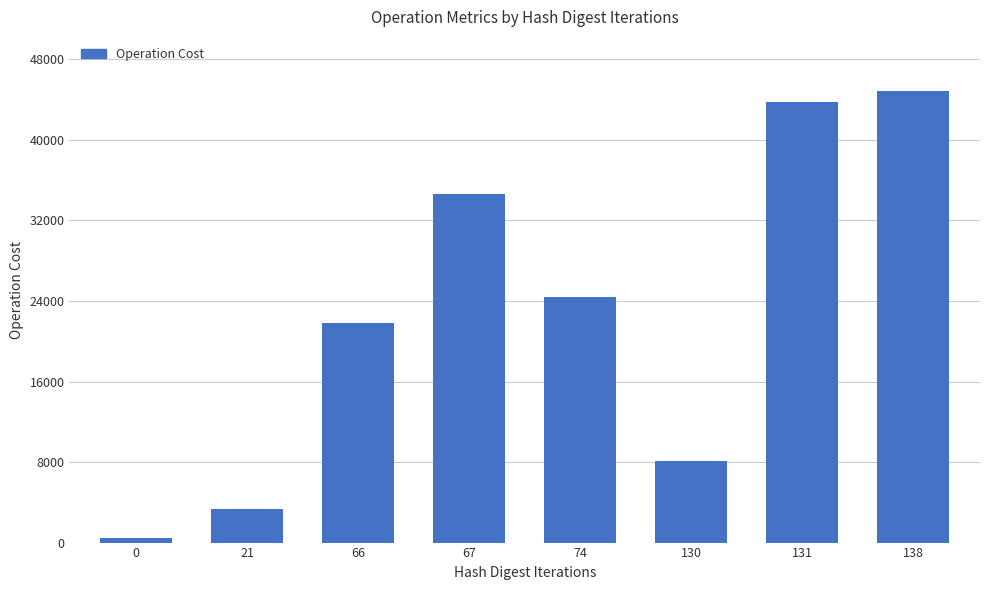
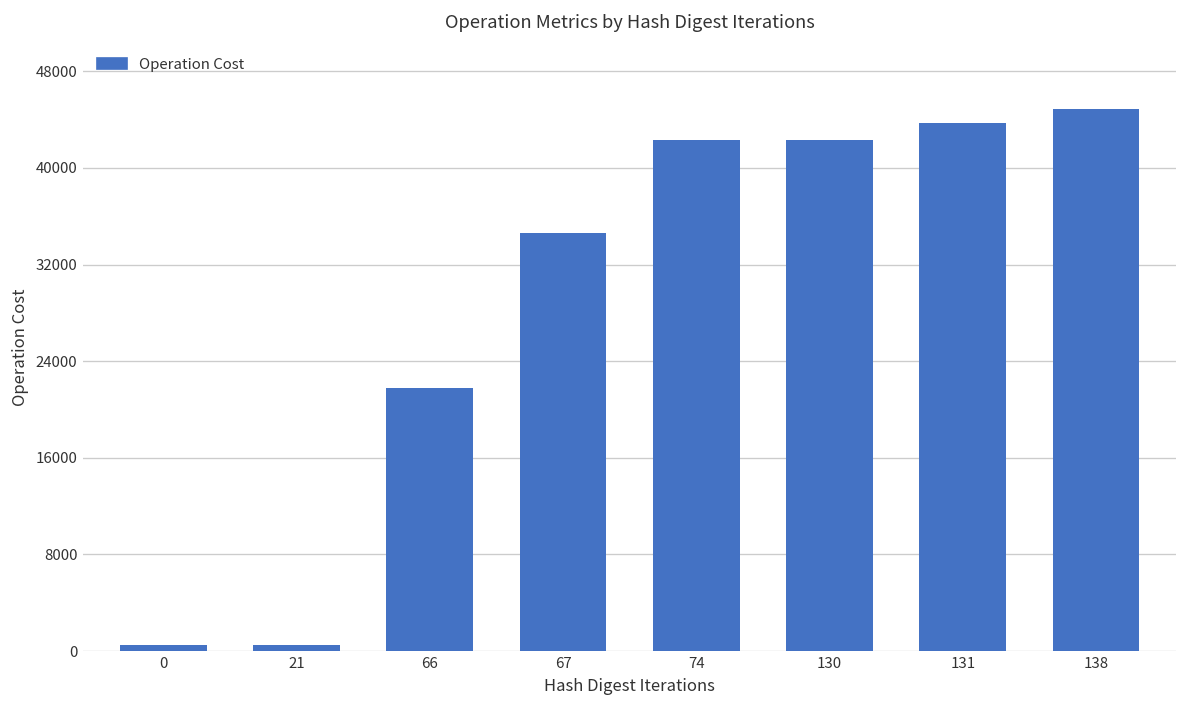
21: 3300 -> 500
74: 24400 -> 42300
130: 8100 -> 42300
